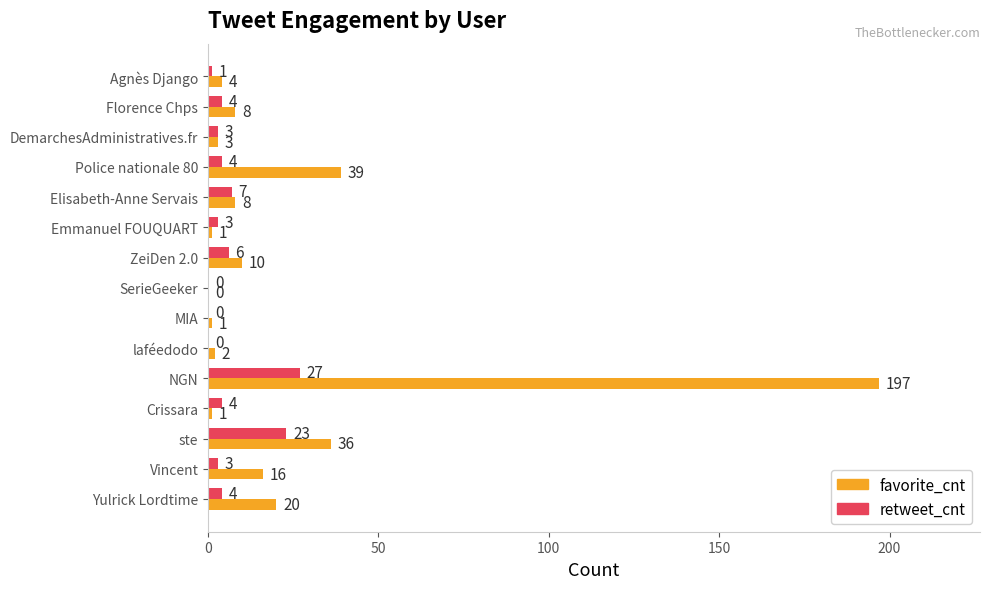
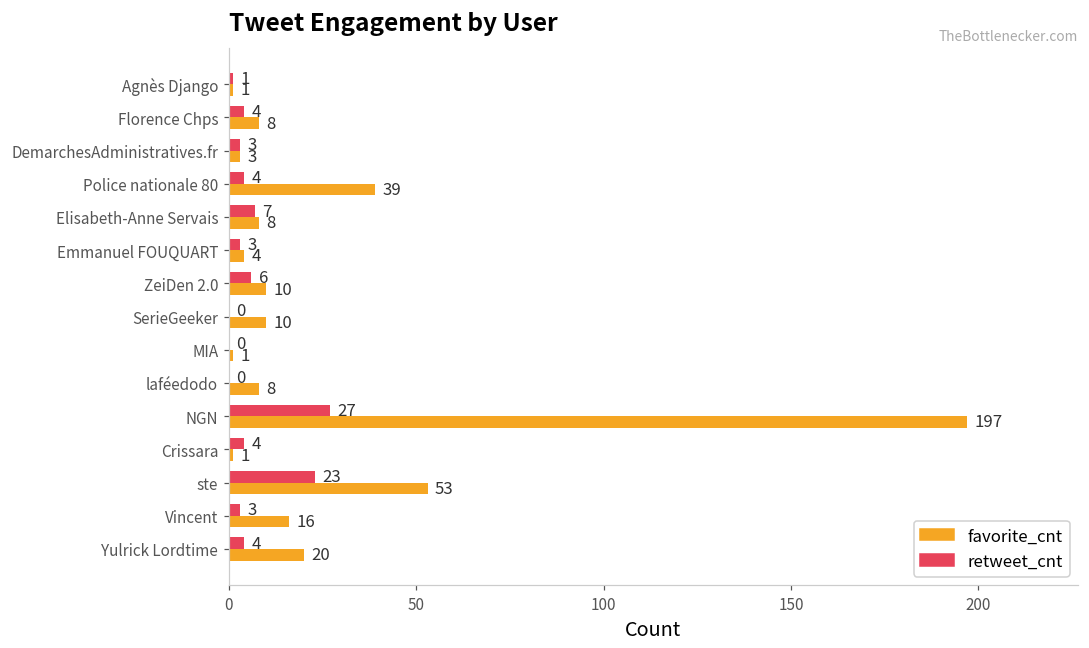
favorite_cnt, Agnès Django: 4 -> 1
favorite_cnt, Emmanuel FOUQUART: 1 -> 4
favorite_cnt, SerieGeeker: 0 -> 10
favorite_cnt, laféedodo: 2 -> 8
favorite_cnt, ste: 36 -> 53
